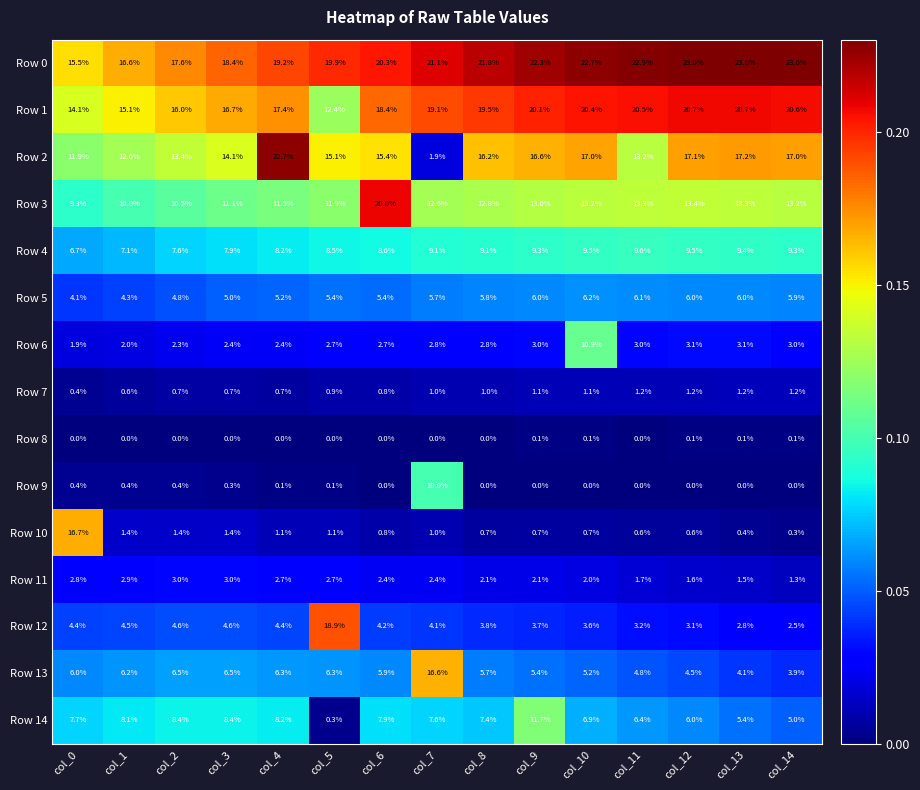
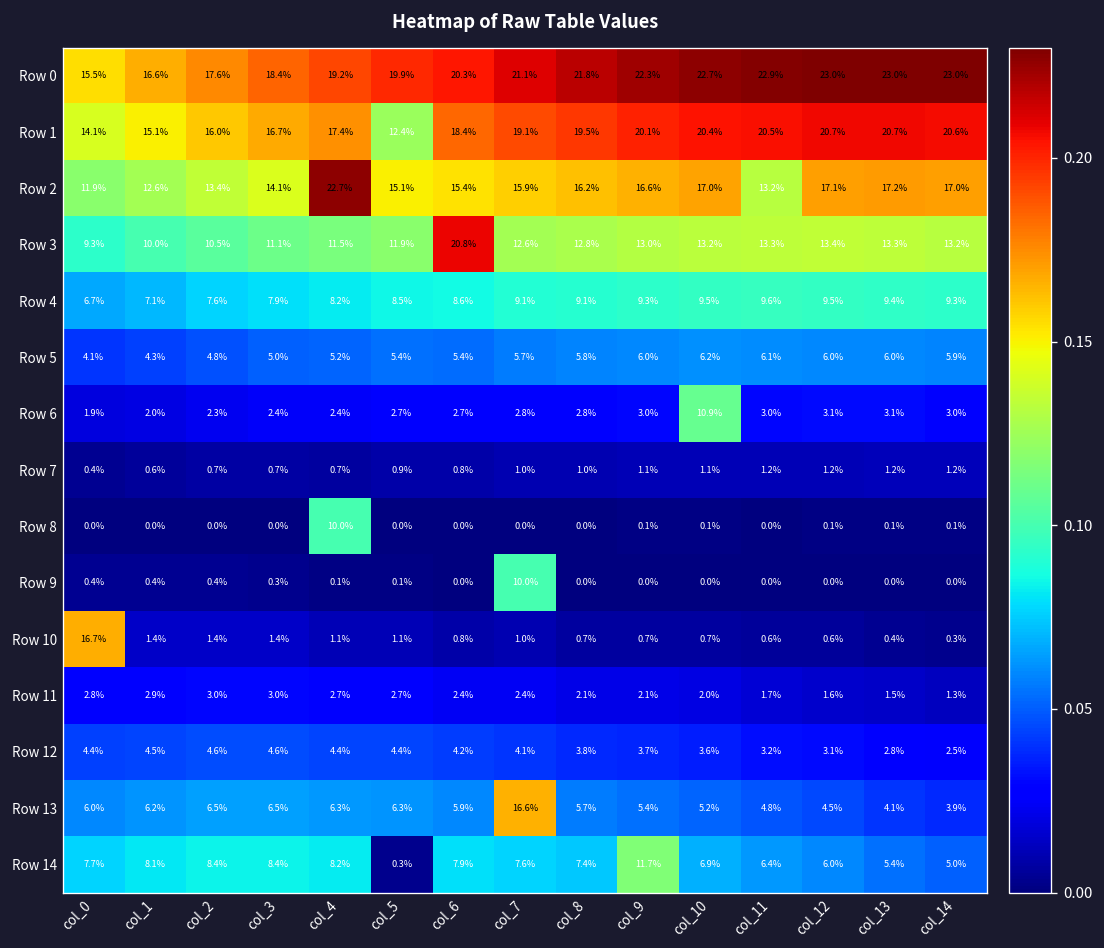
Row 2, col_7: 1.9% -> 15.9%
Row 8, col_4: 0.0% -> 10.0%
Row 12, col_5: 18.9% -> 4.4%
